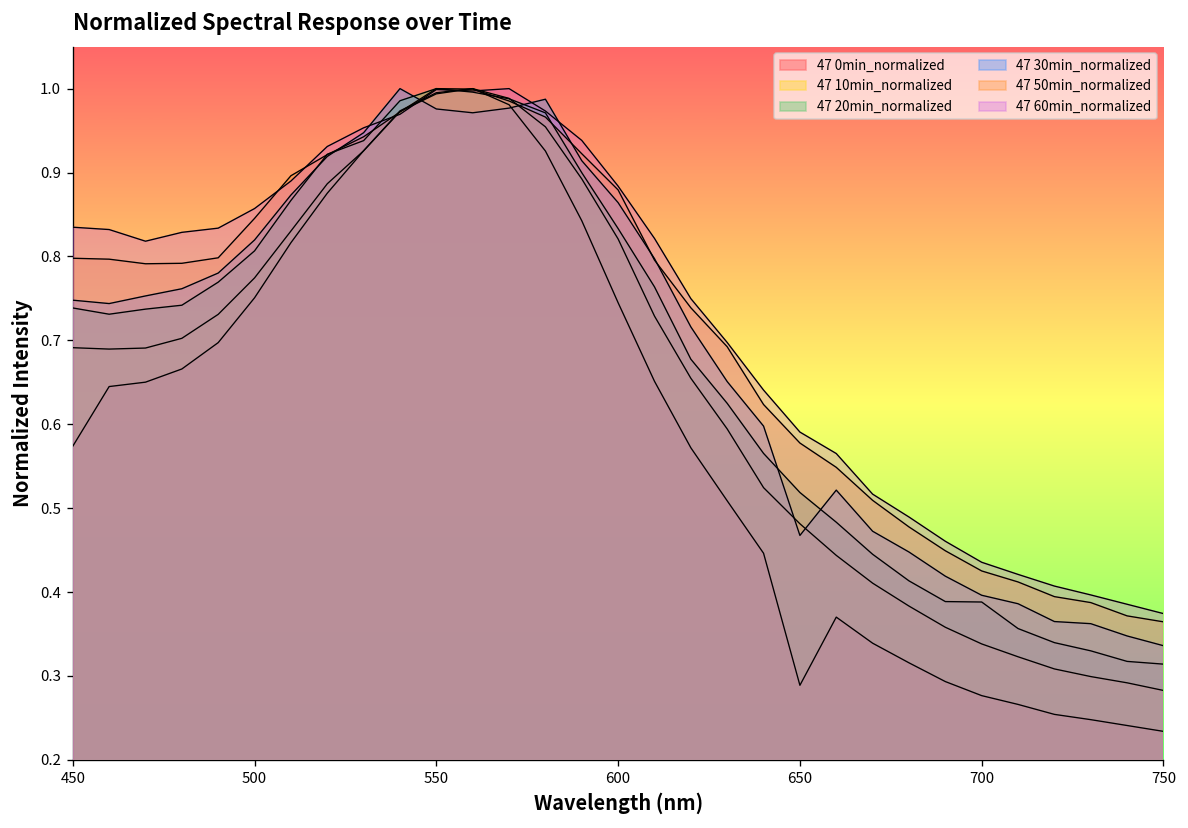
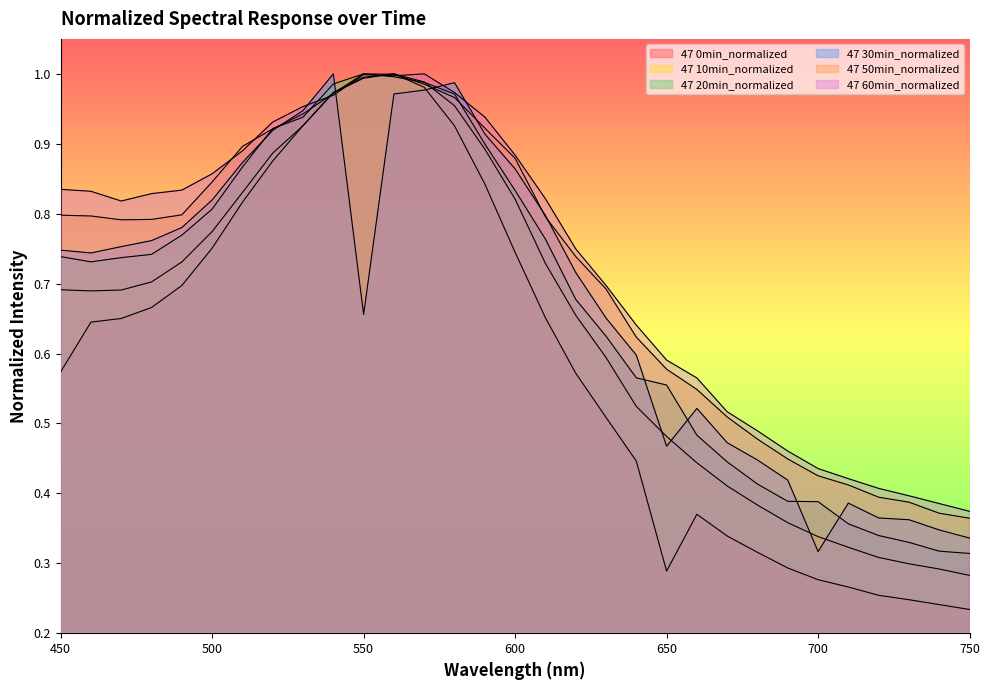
47 30min_normalized, 550: 0.98 -> 0.66
47 20min_normalized, 650: 0.52 -> 0.55
47 30min_normalized, 700: 0.40 -> 0.32
